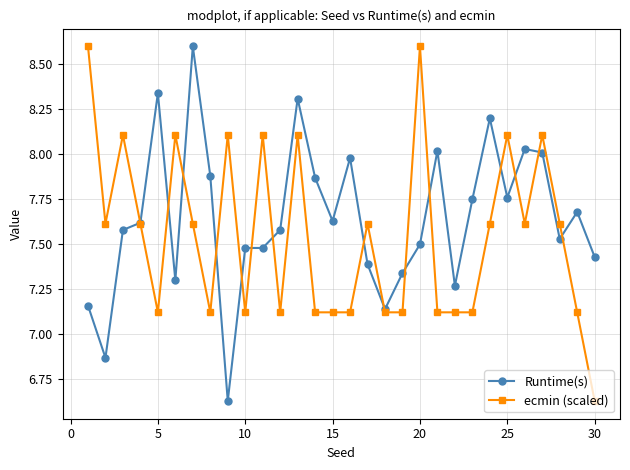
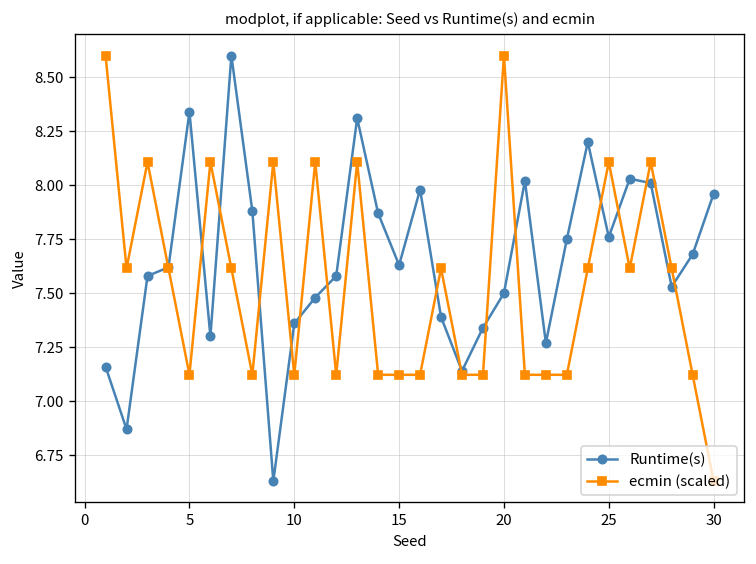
Runtime(s), 10: 7.48 -> 7.36
Runtime(s), 30: 7.43 -> 7.96
